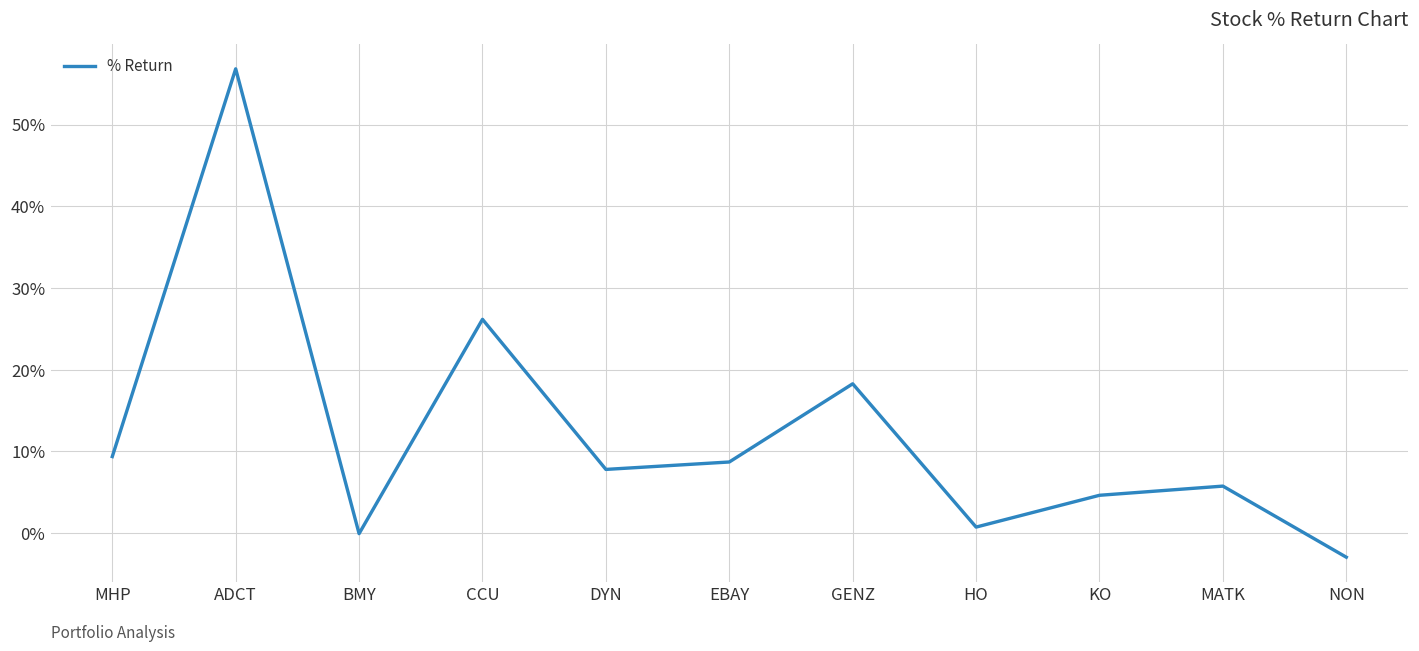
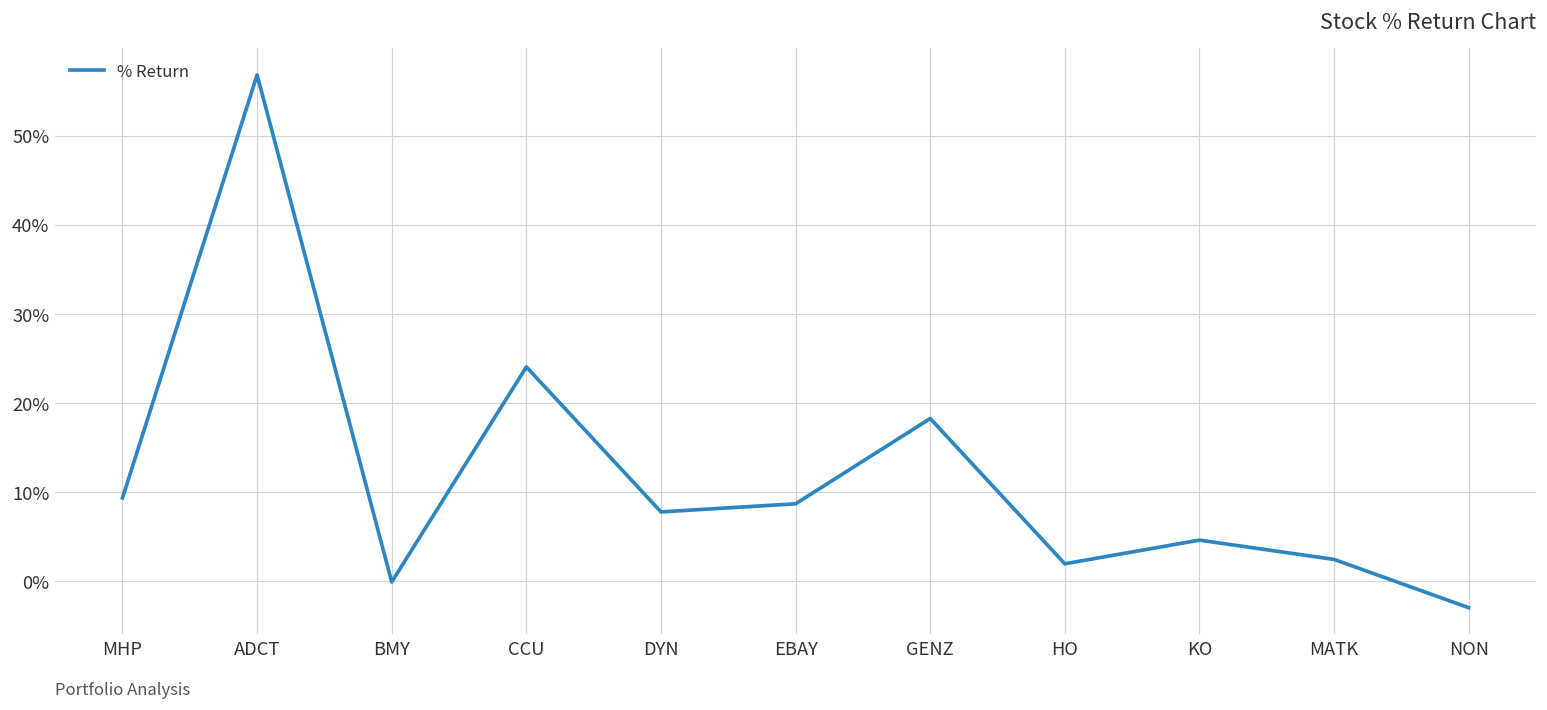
CCU: 26% -> 24%
HO: 1% -> 2%
MATK: 6% -> 2%
